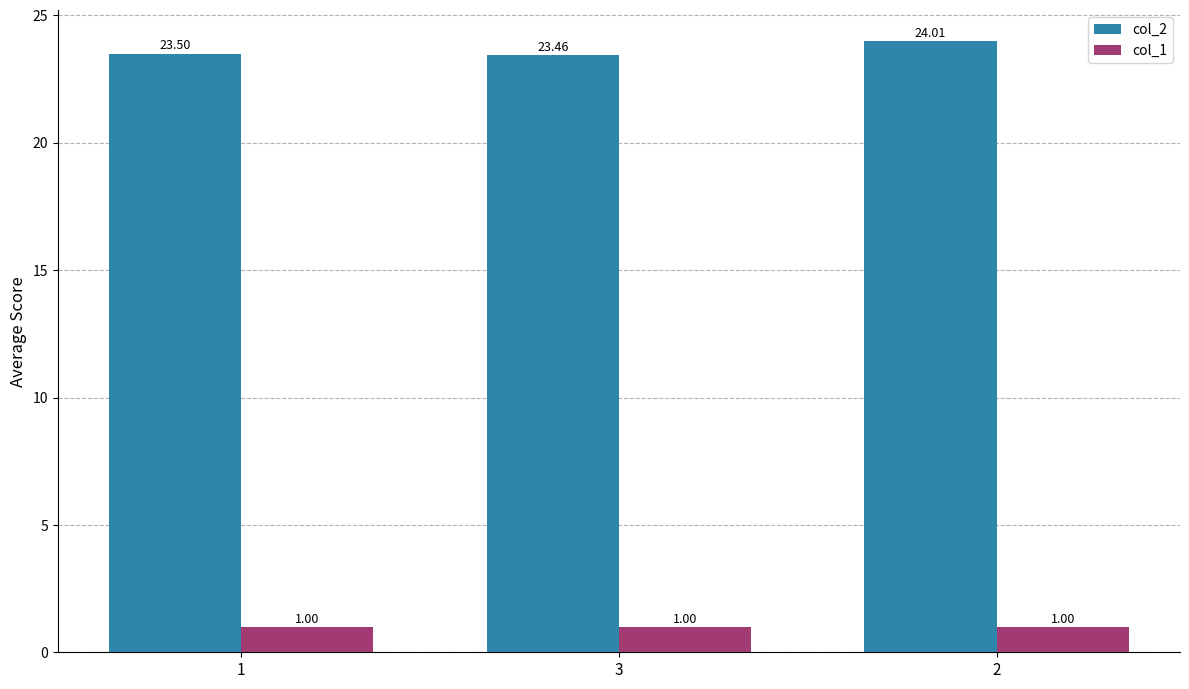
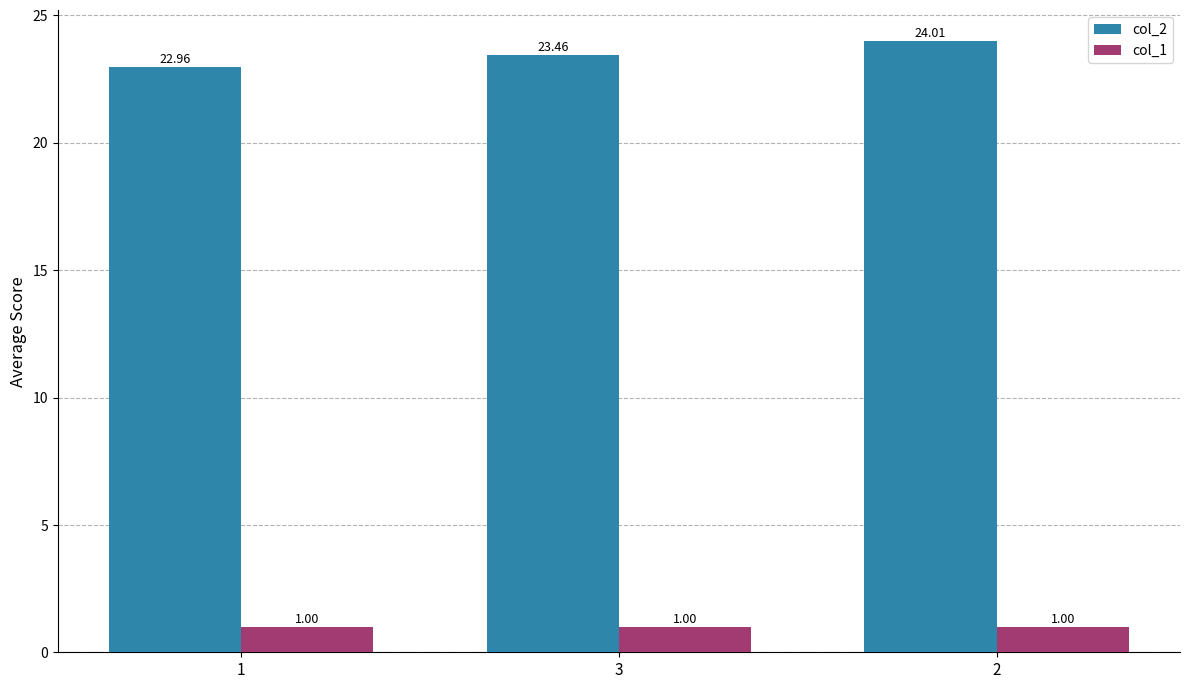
col_2, 1: 23.50 -> 22.96
